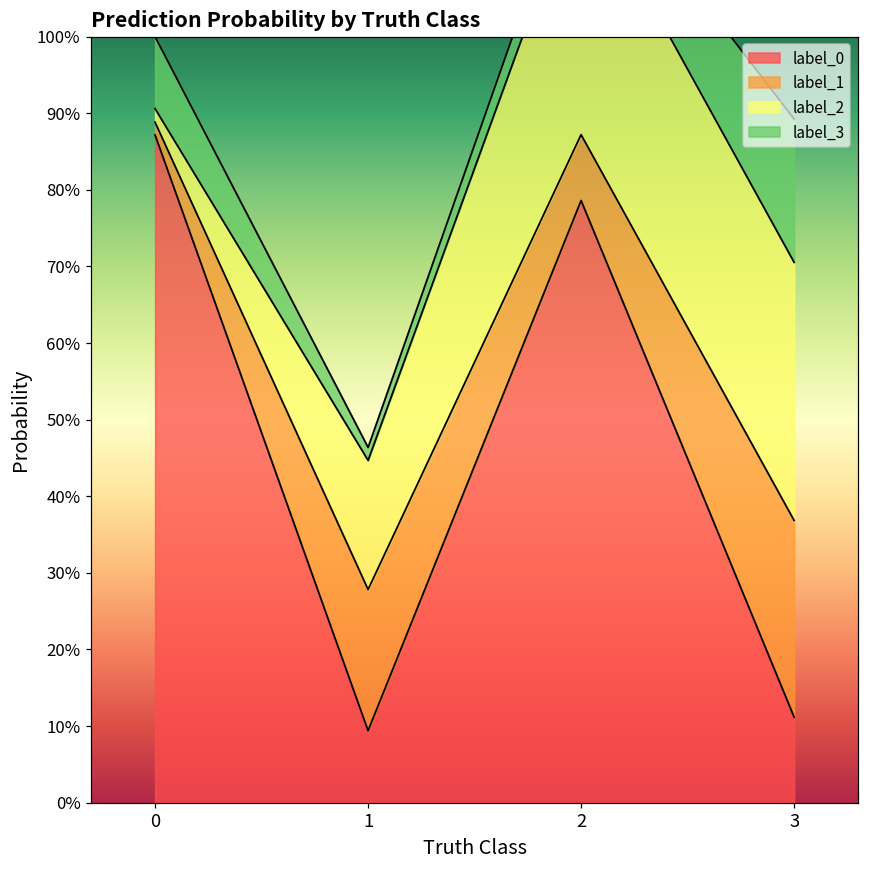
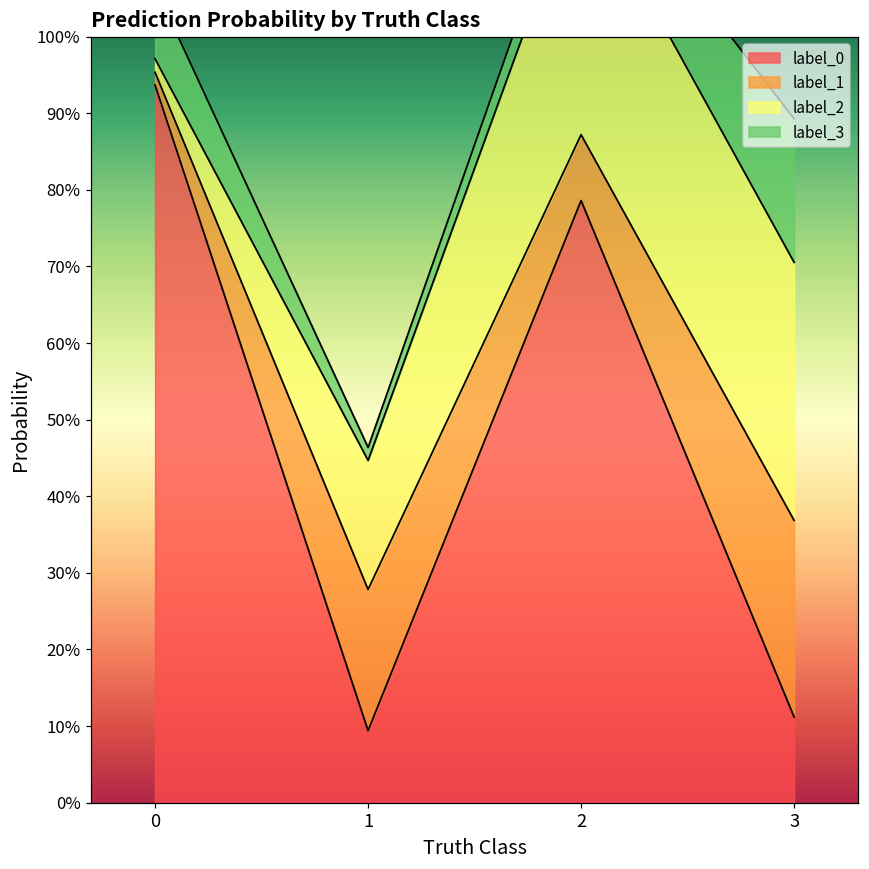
label_0, 0: 87% -> 94%
